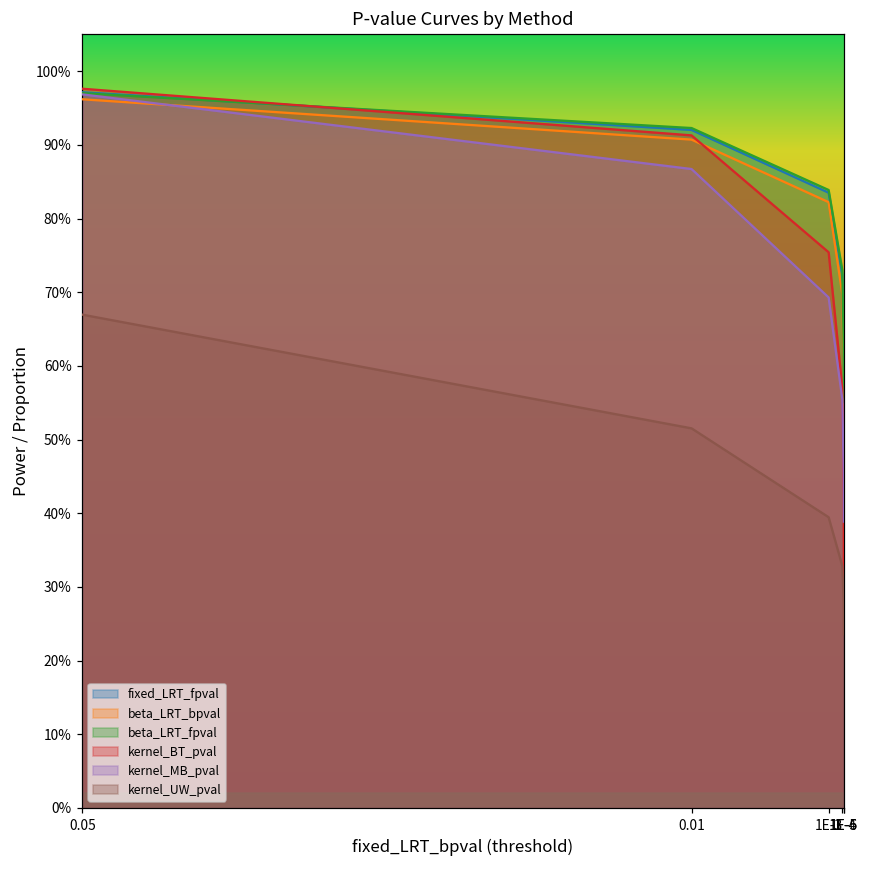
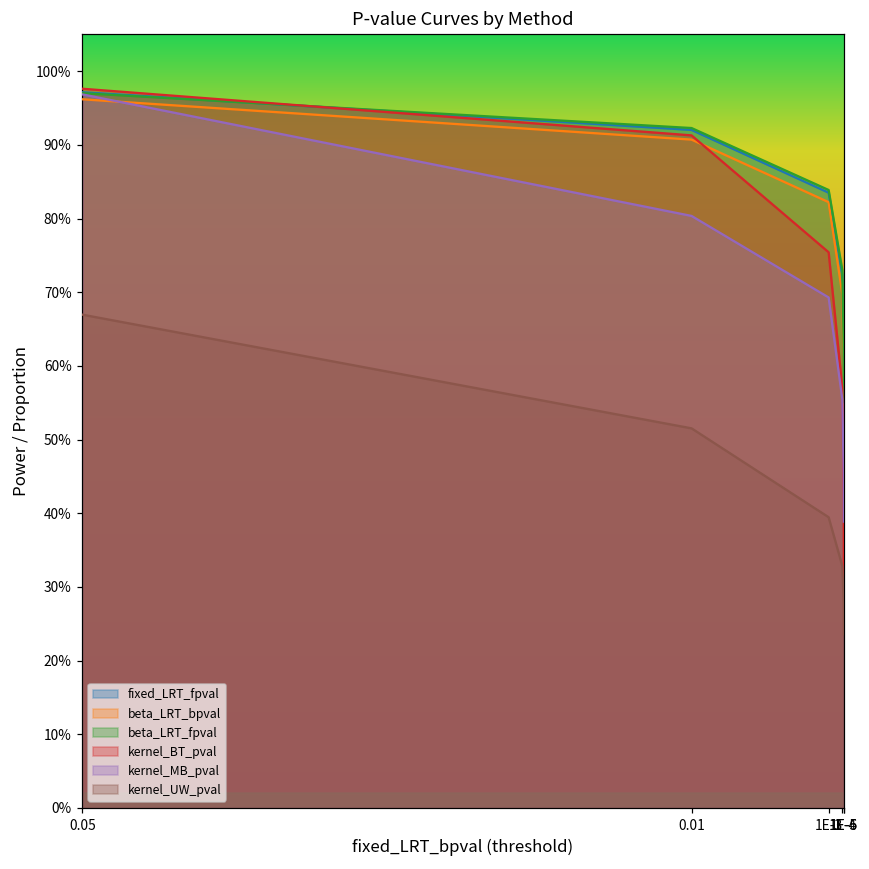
kernel_MB_pval, 0.01: 87% -> 80%
